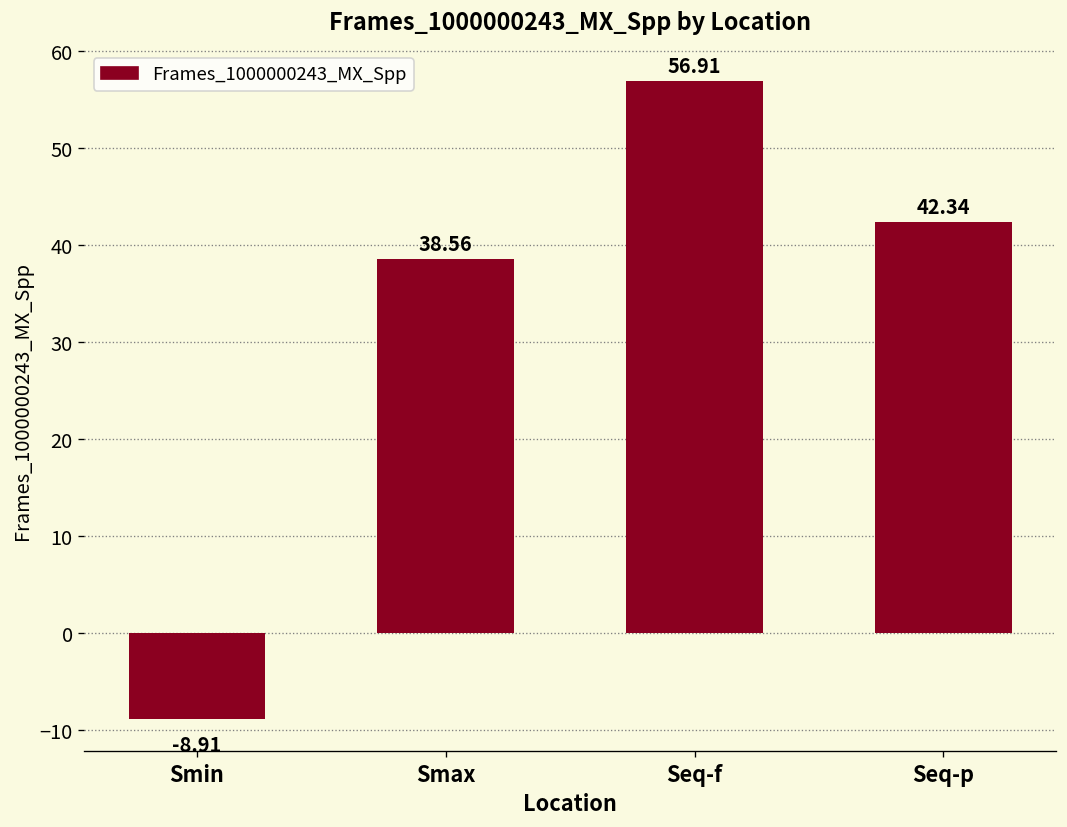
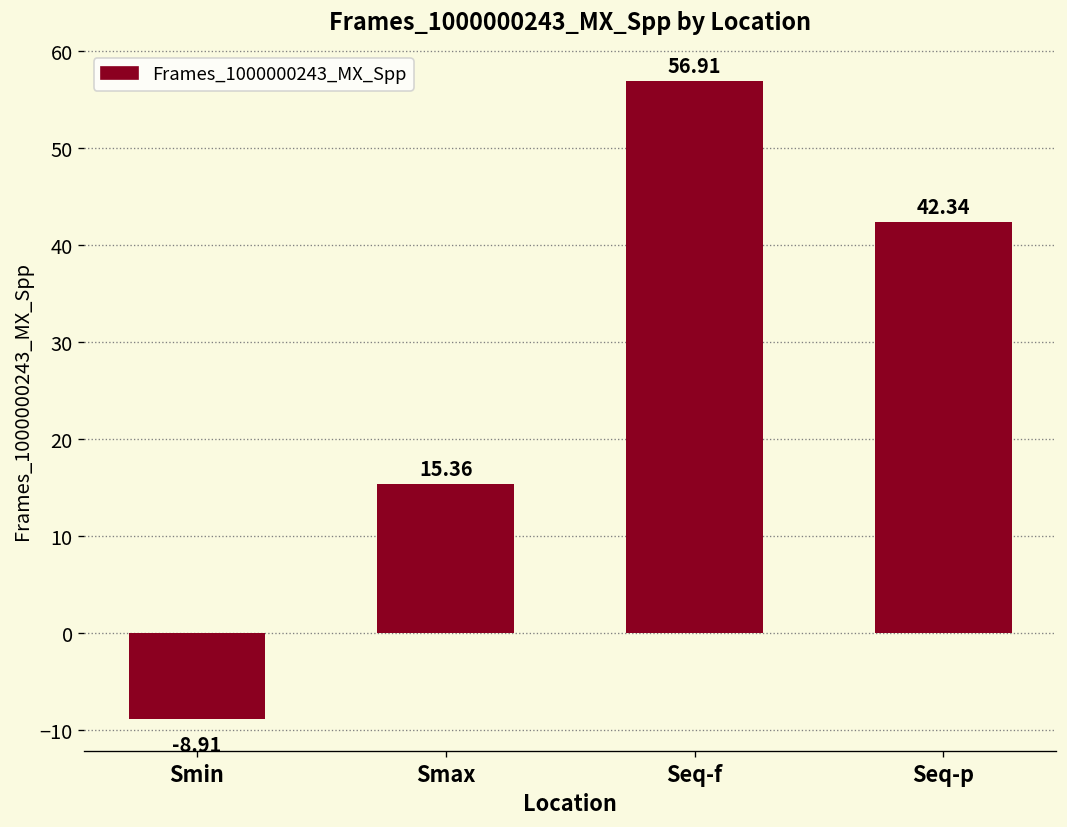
Smax: 38.56 -> 15.36
